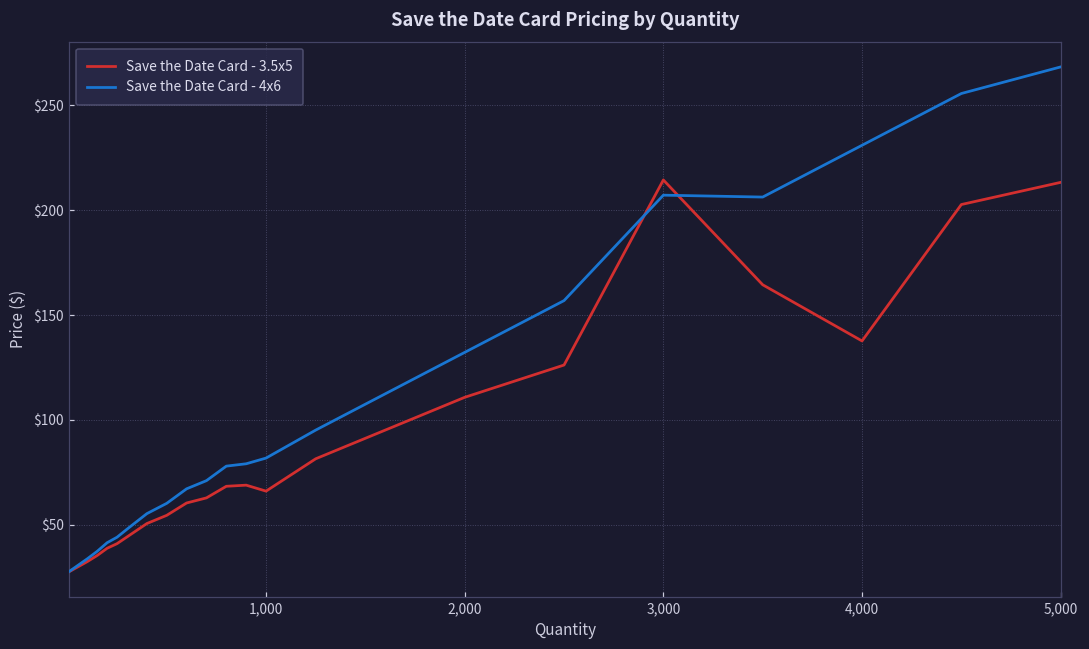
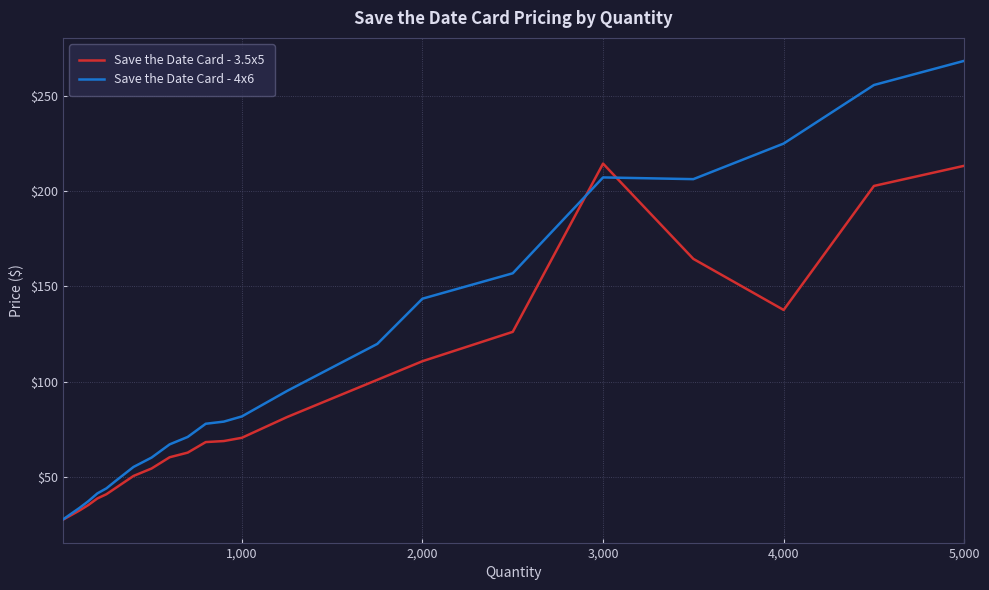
Save the Date Card - 3.5x5, 1,000: $66 -> $71
Save the Date Card - 4x6, 2,000: $132 -> $144
Save the Date Card - 4x6, 4,000: $231 -> $225
